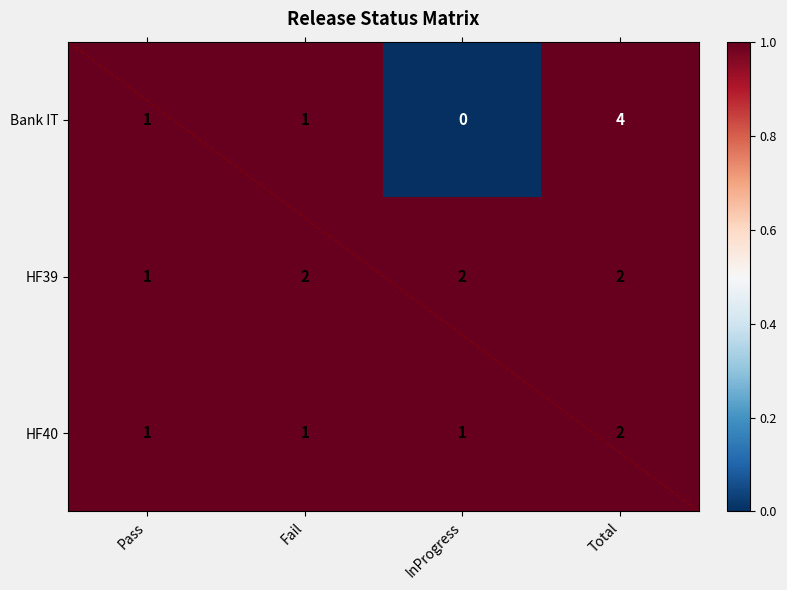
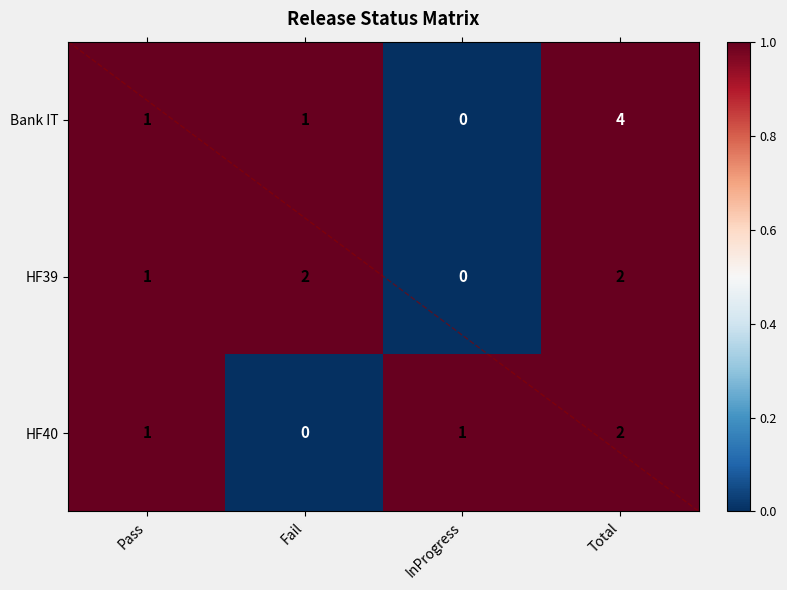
HF39, InProgress: 2 -> 0
HF40, Fail: 1 -> 0
